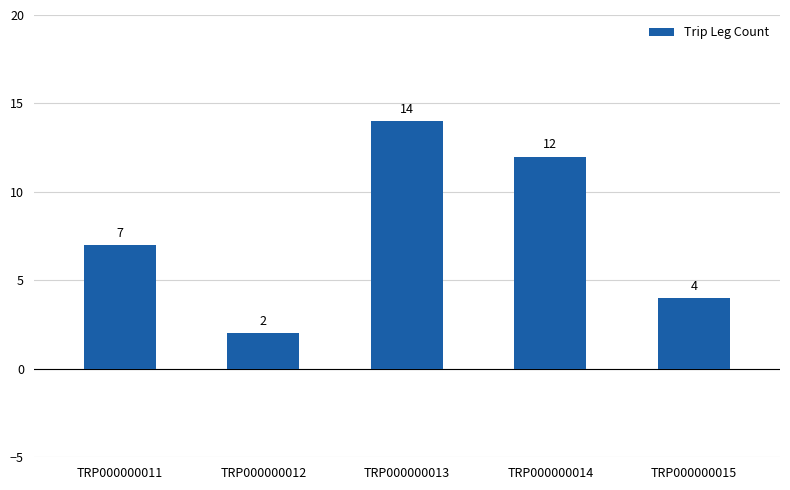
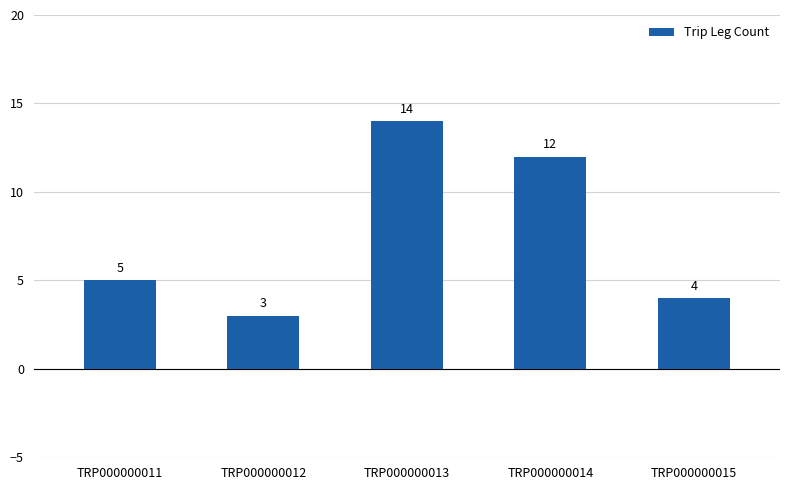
TRP000000011: 7 -> 5
TRP000000012: 2 -> 3
